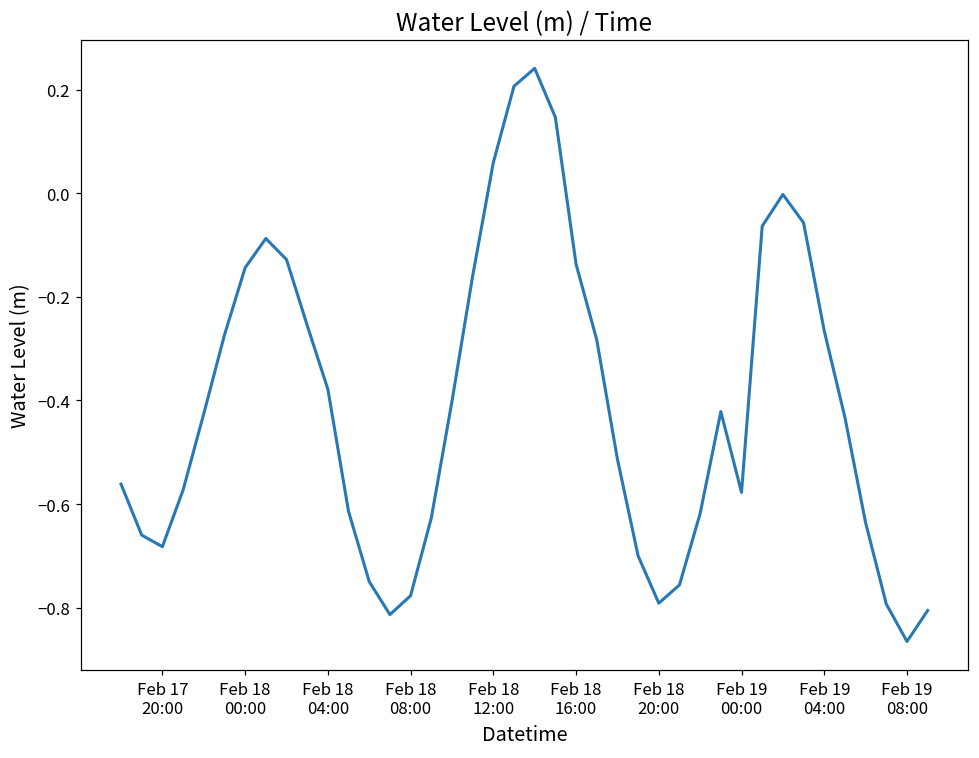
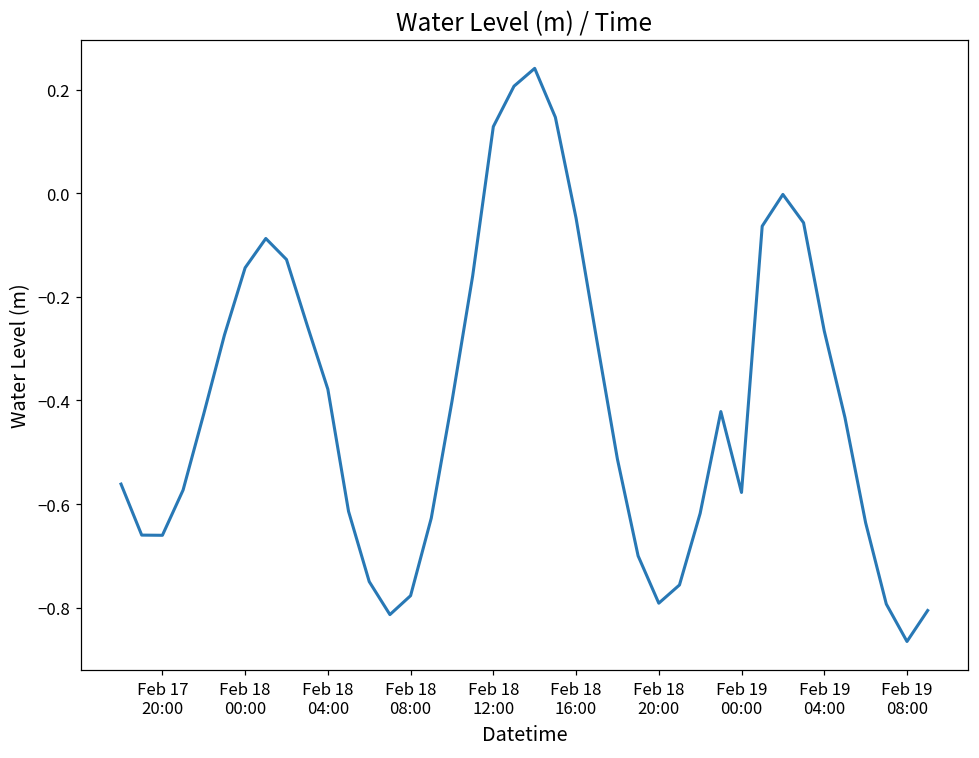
Feb 17 20:00: -0.68 -> -0.66
Feb 18 12:00: 0.06 -> 0.13
Feb 18 16:00: -0.14 -> -0.05
